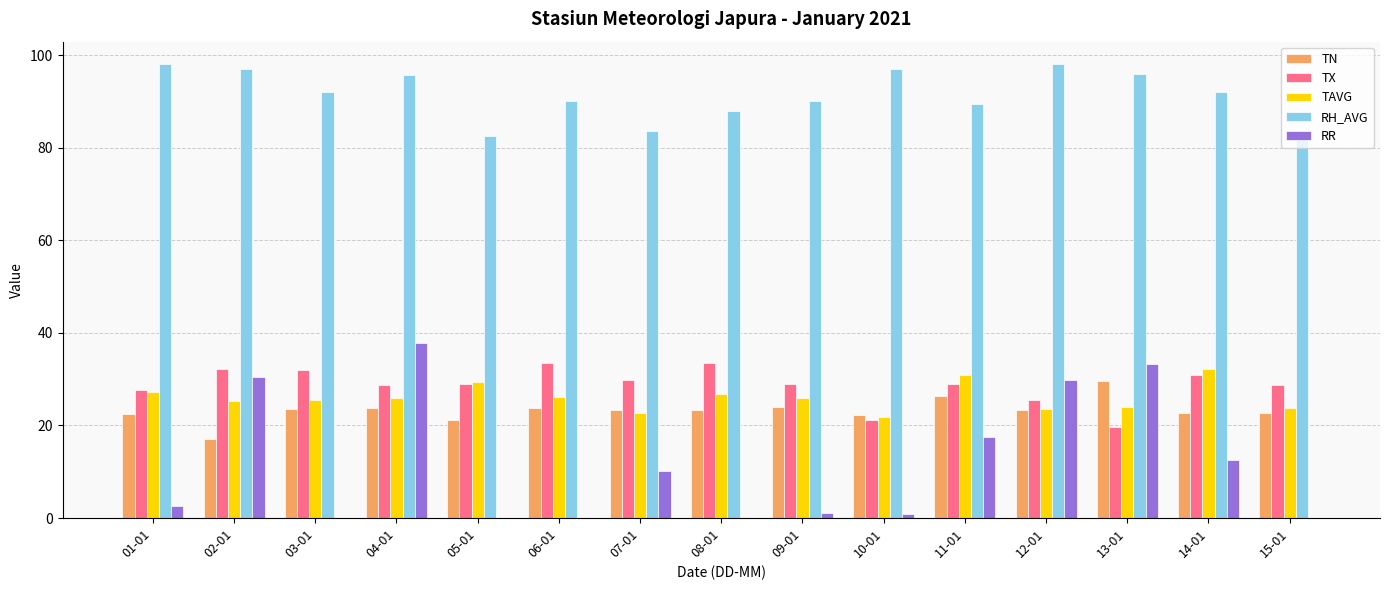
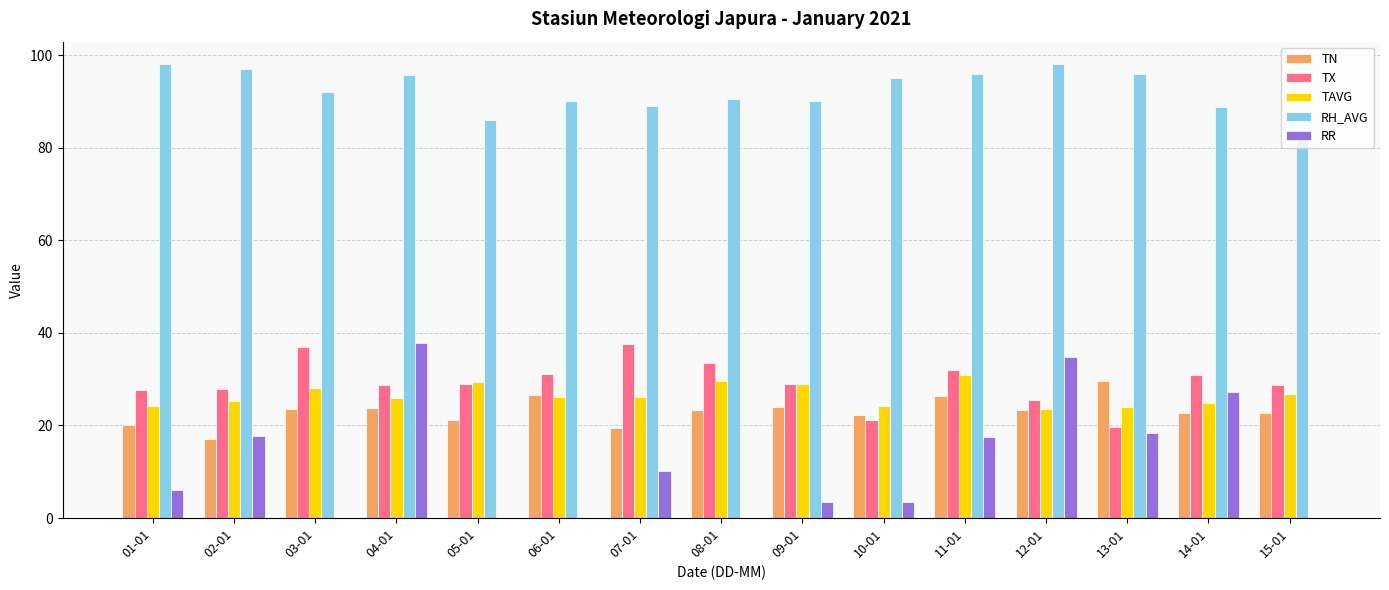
TN, 01-01: 22 -> 20
TAVG, 01-01: 27 -> 24
RR, 01-01: 3 -> 6
TX, 02-01: 32 -> 28
RR, 02-01: 30 -> 18
TX, 03-01: 32 -> 37
TAVG, 03-01: 26 -> 28
RH_AVG, 05-01: 83 -> 86
TN, 06-01: 24 -> 27
TX, 06-01: 34 -> 31
TN, 07-01: 23 -> 19
TX, 07-01: 30 -> 38
TAVG, 07-01: 23 -> 26
RH_AVG, 07-01: 84 -> 89
TAVG, 08-01: 27 -> 30
RH_AVG, 08-01: 88 -> 91
TAVG, 09-01: 26 -> 29
RR, 09-01: 1 -> 3
TAVG, 10-01: 22 -> 24
RH_AVG, 10-01: 97 -> 95
RR, 10-01: 1 -> 4
TX, 11-01: 29 -> 32
RH_AVG, 11-01: 90 -> 96
RR, 12-01: 30 -> 35
RR, 13-01: 33 -> 18
TAVG, 14-01: 32 -> 25
RH_AVG, 14-01: 92 -> 89
RR, 14-01: 13 -> 27
TAVG, 15-01: 24 -> 27
